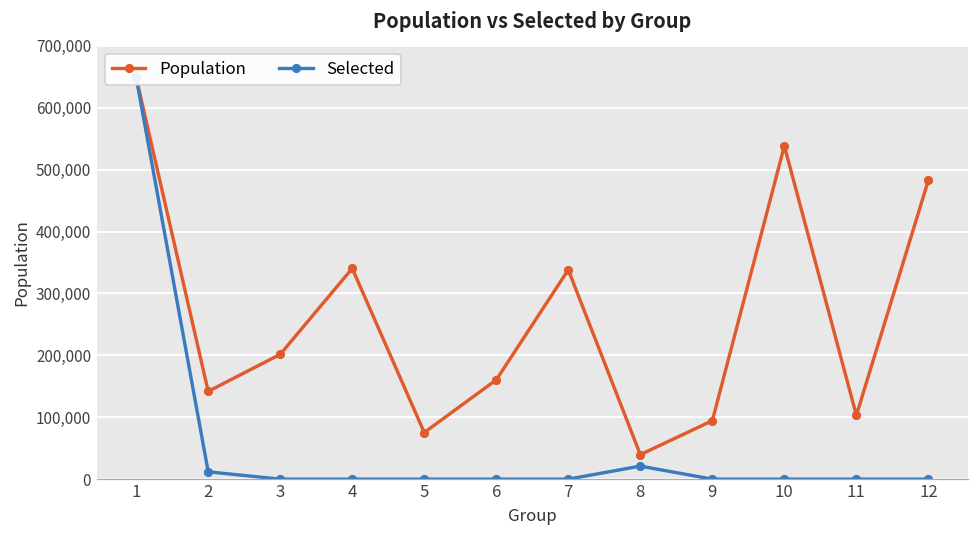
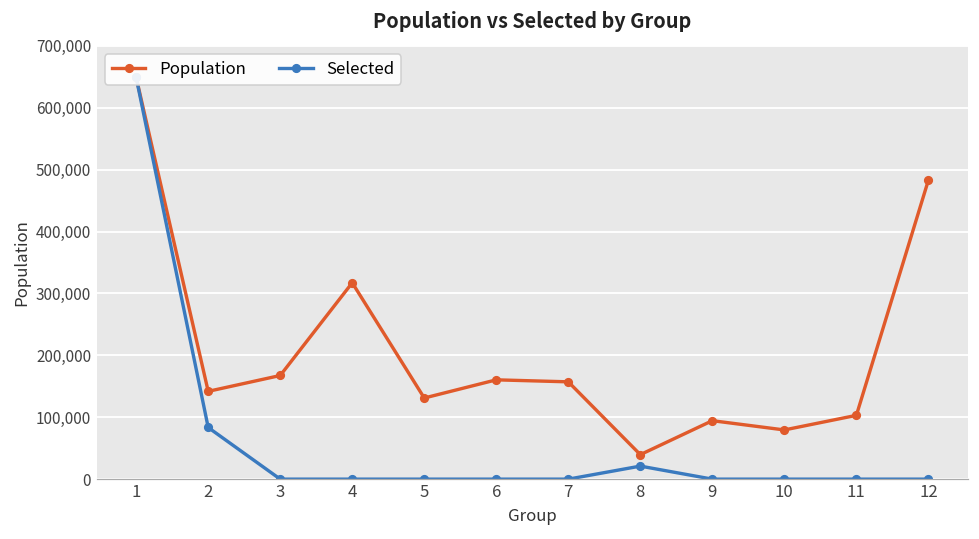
Selected, 2: 10,000 -> 80,000
Population, 3: 200,000 -> 170,000
Population, 4: 340,000 -> 320,000
Population, 5: 80,000 -> 130,000
Population, 7: 340,000 -> 160,000
Population, 10: 540,000 -> 80,000
